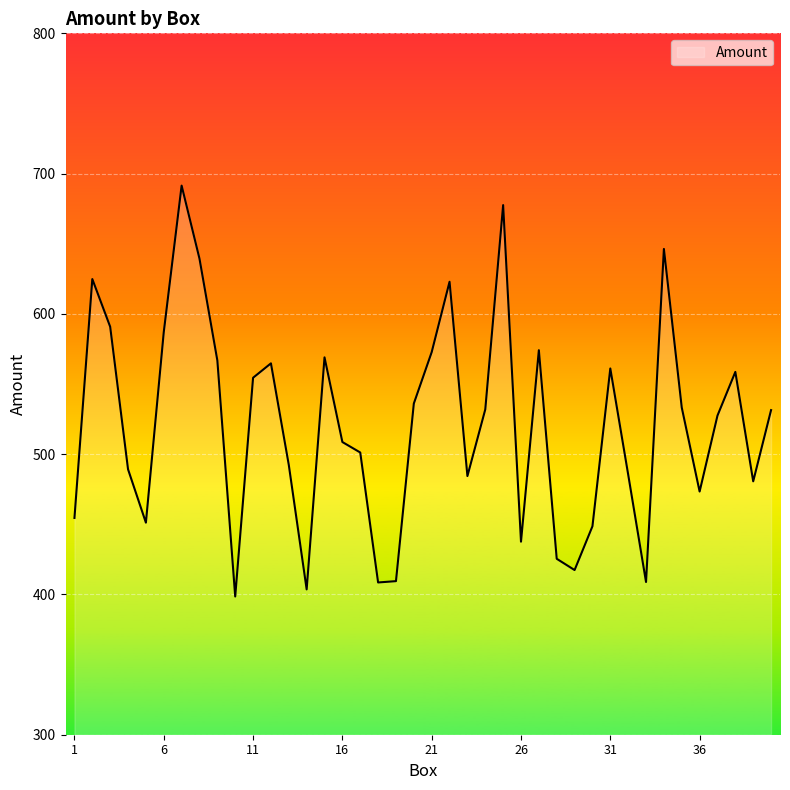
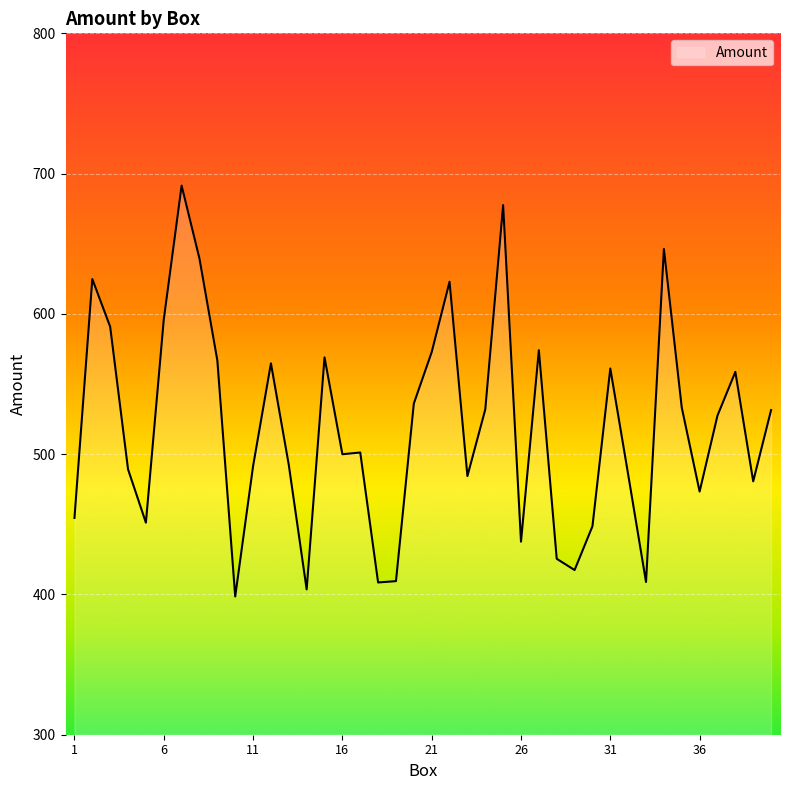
6: 587 -> 596
11: 554 -> 491
16: 509 -> 500
